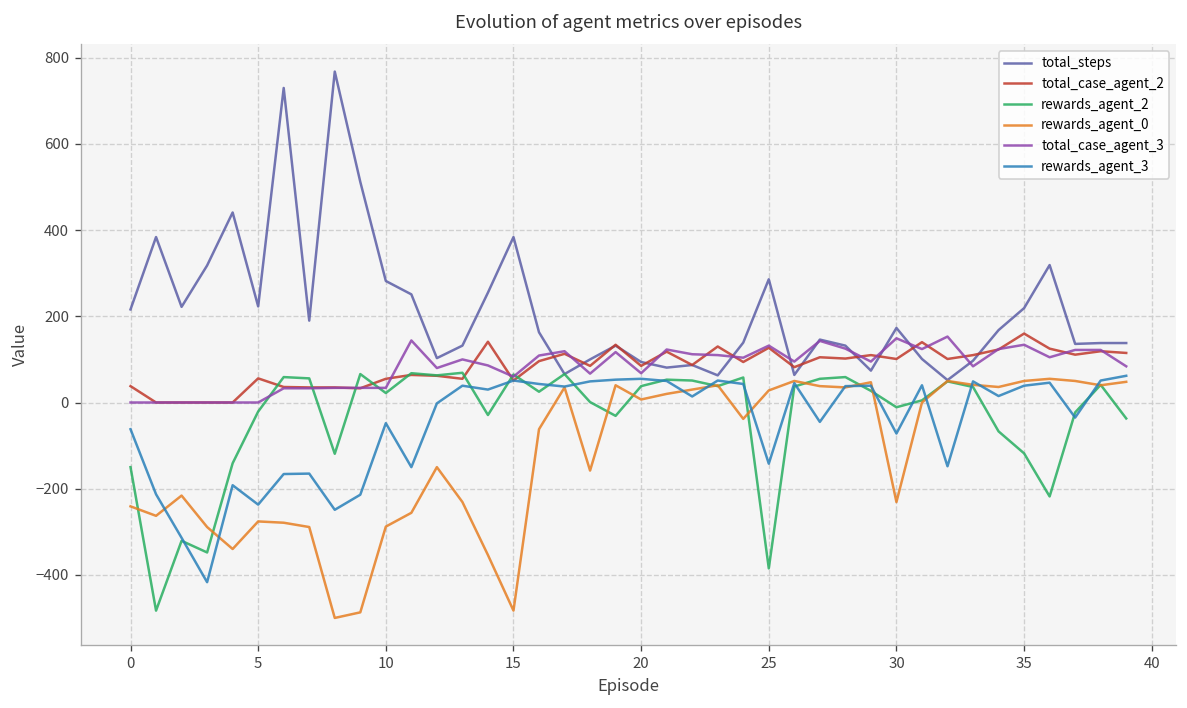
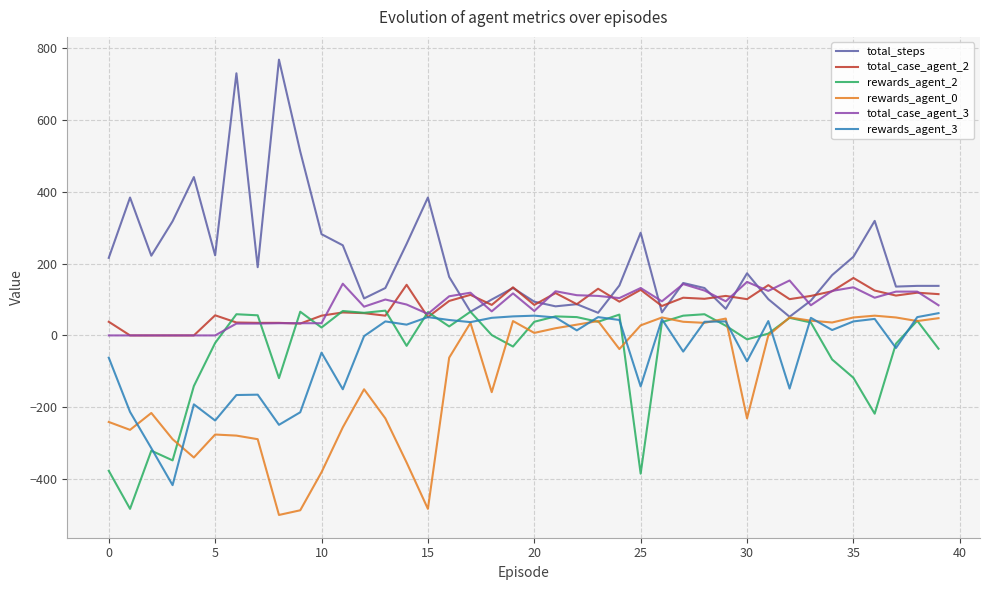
rewards_agent_2, 0: -150 -> -380
rewards_agent_0, 10: -290 -> -380
